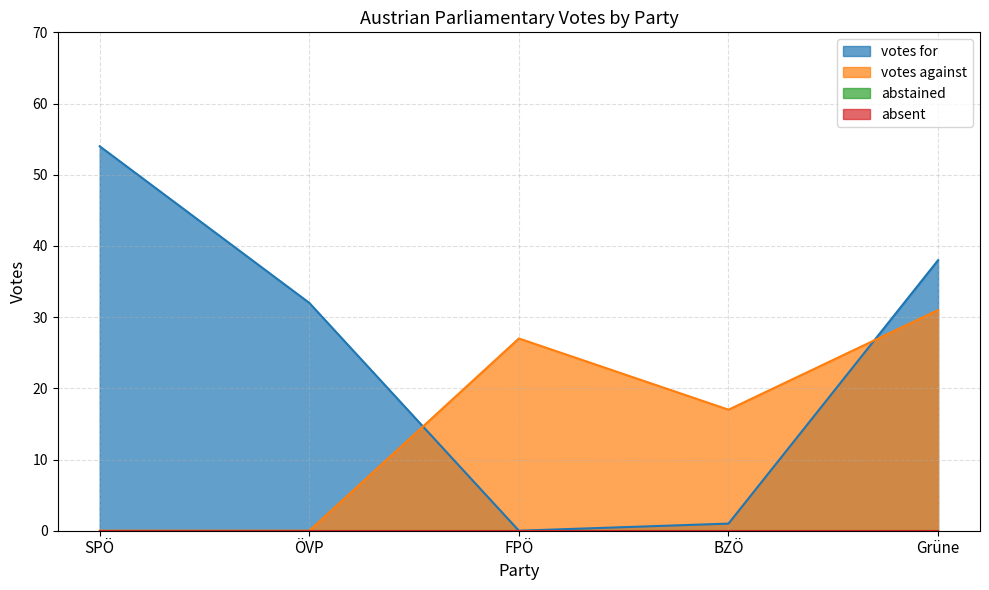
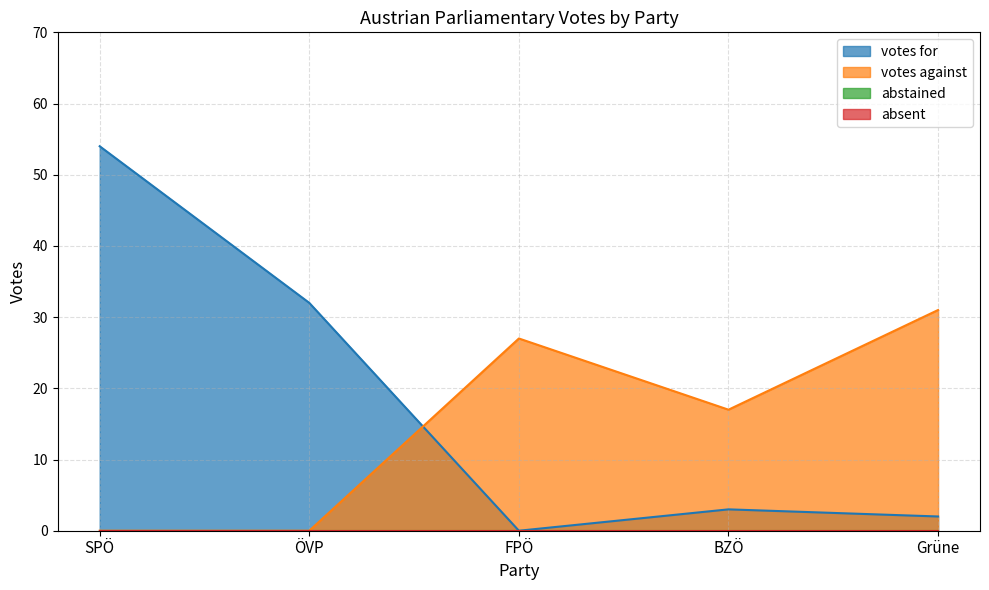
votes for, BZÖ: 1 -> 3
votes for, Grüne: 38 -> 2
